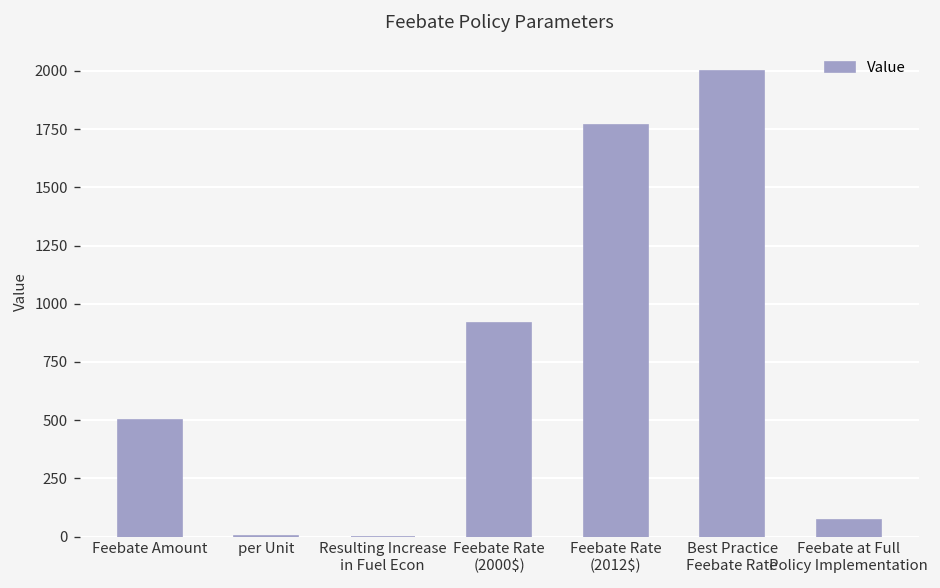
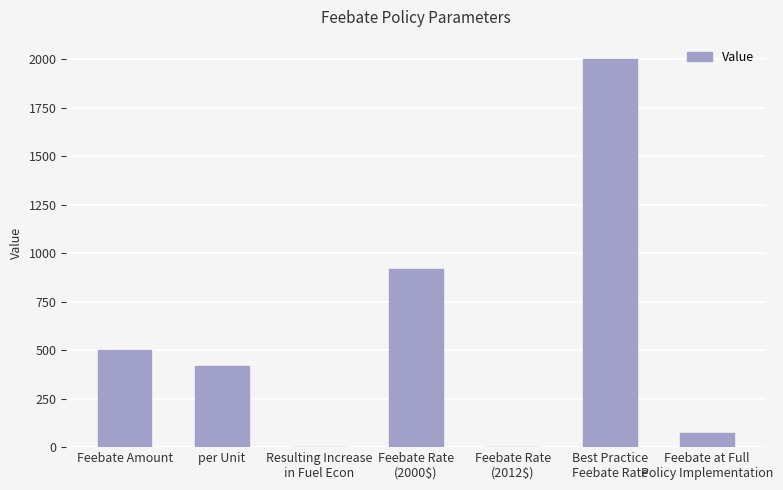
per Unit: 0 -> 420
Feebate Rate (2012$): 1770 -> 0
